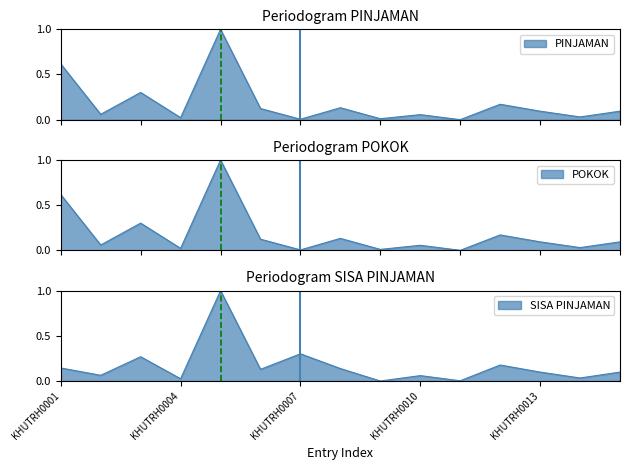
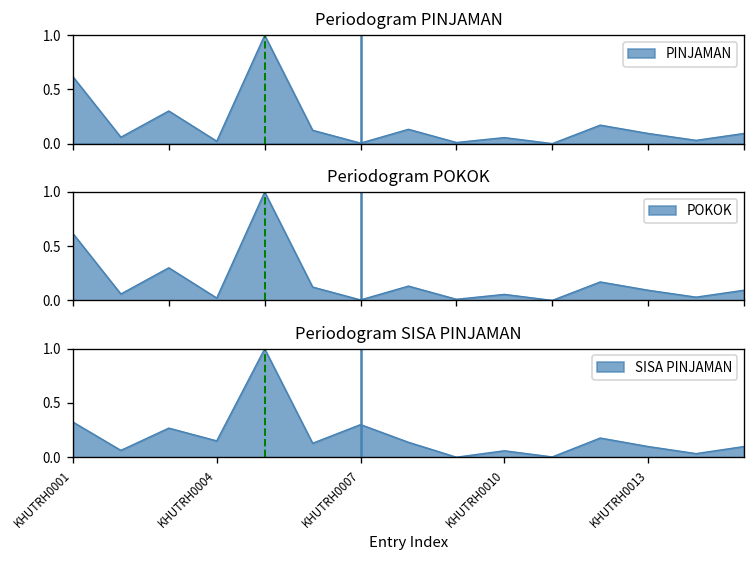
Periodogram SISA PINJAMAN, KHUTRH0001: 0.1 -> 0.3
Periodogram SISA PINJAMAN, KHUTRH0004: 0.0 -> 0.2
